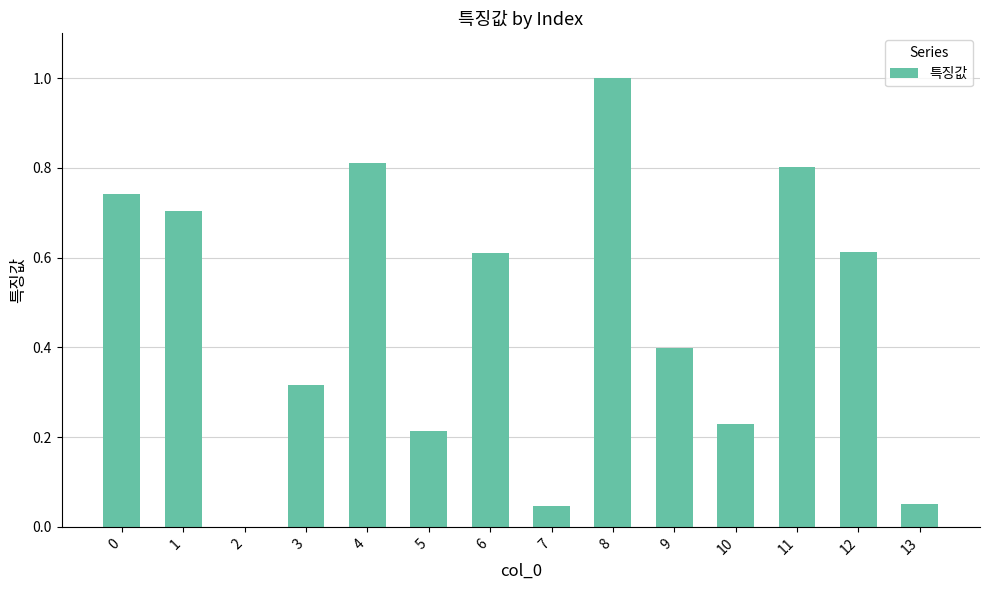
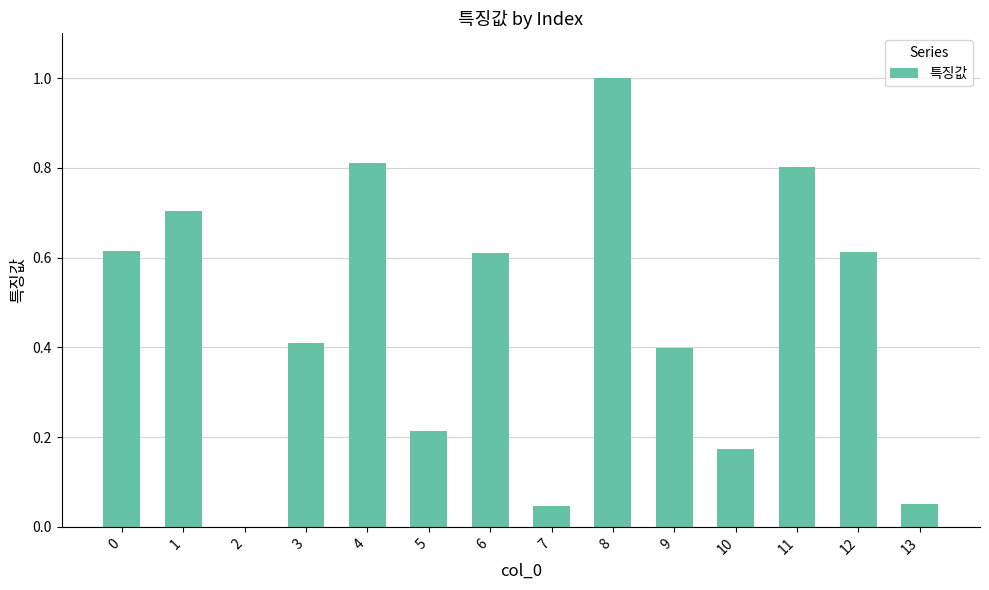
0: 0.74 -> 0.61
3: 0.32 -> 0.41
10: 0.23 -> 0.17
